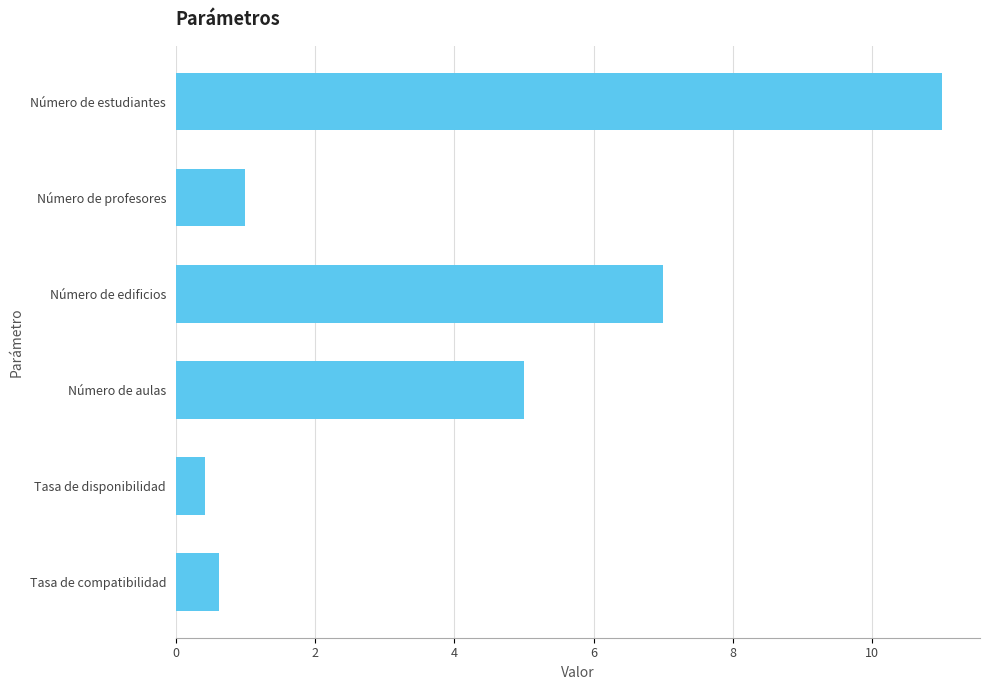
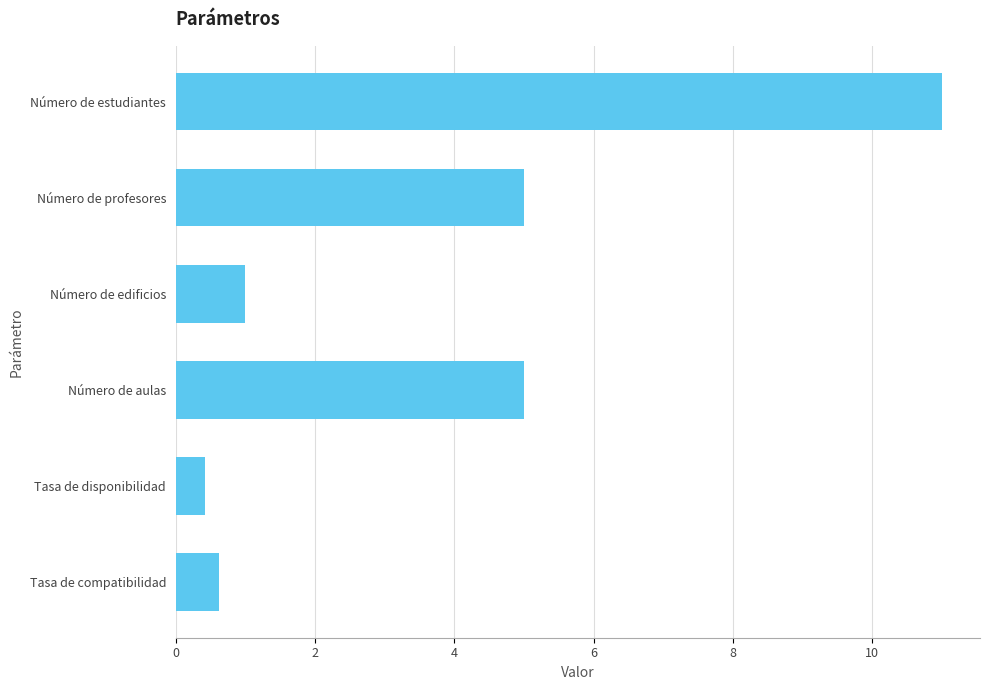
Número de profesores: 1 -> 5
Número de edificios: 7 -> 1
